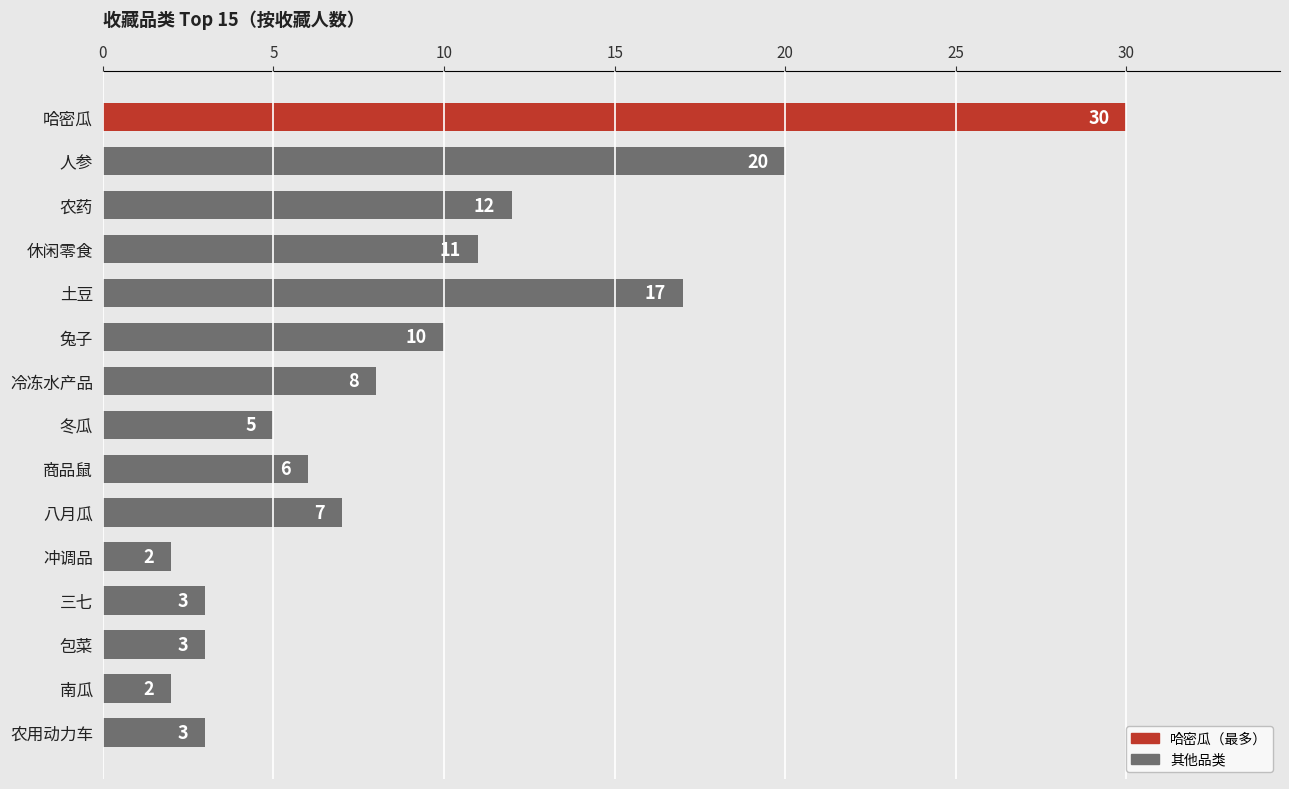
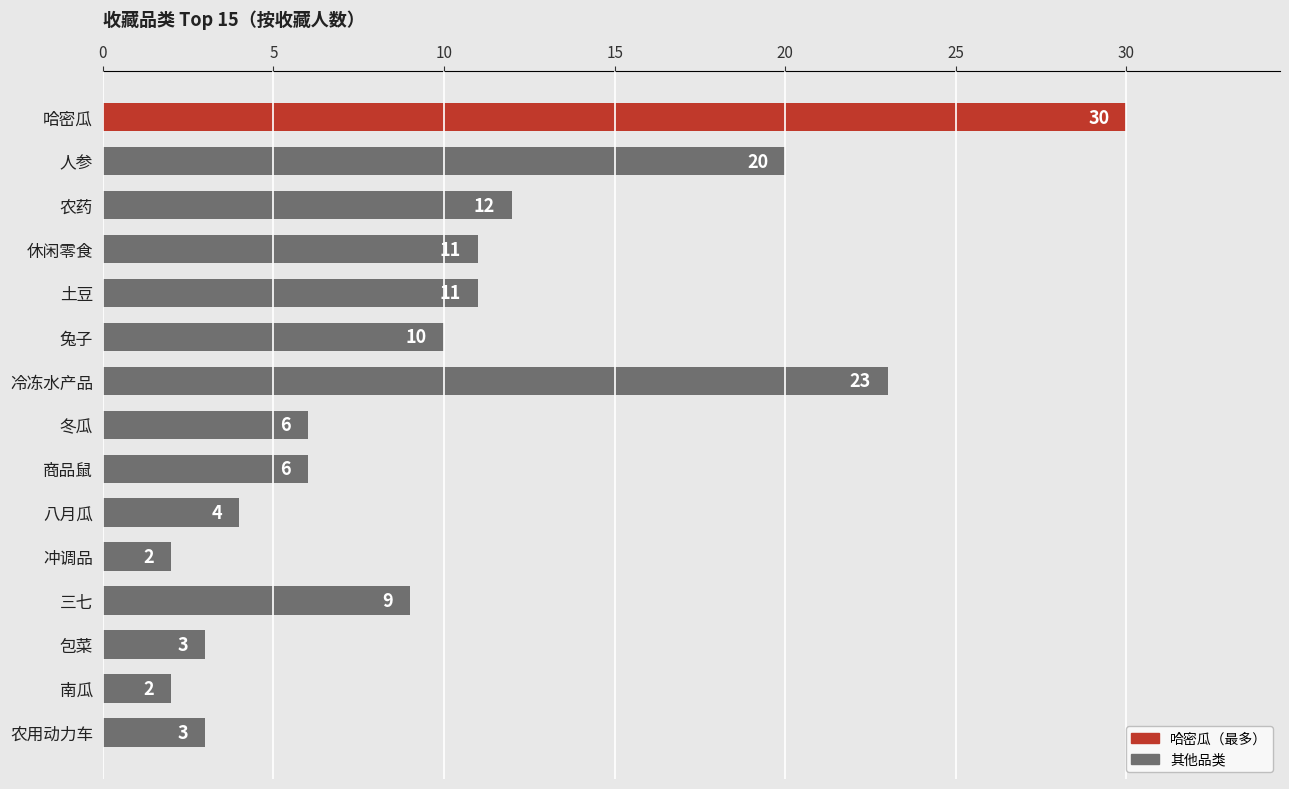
土豆: 17 -> 11
冷冻水产品: 8 -> 23
冬瓜: 5 -> 6
八月瓜: 7 -> 4
三七: 3 -> 9
